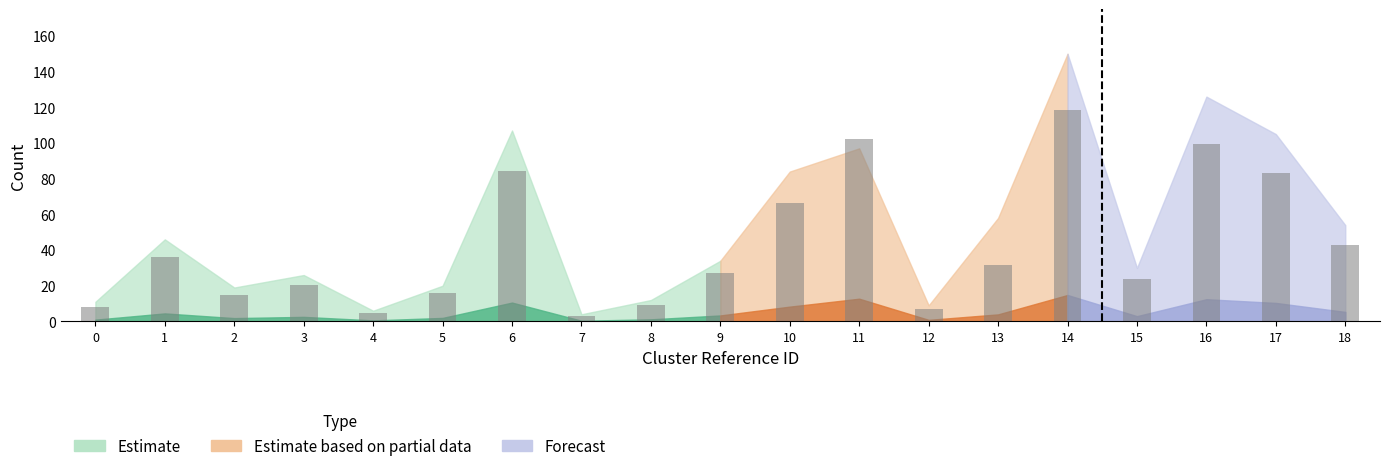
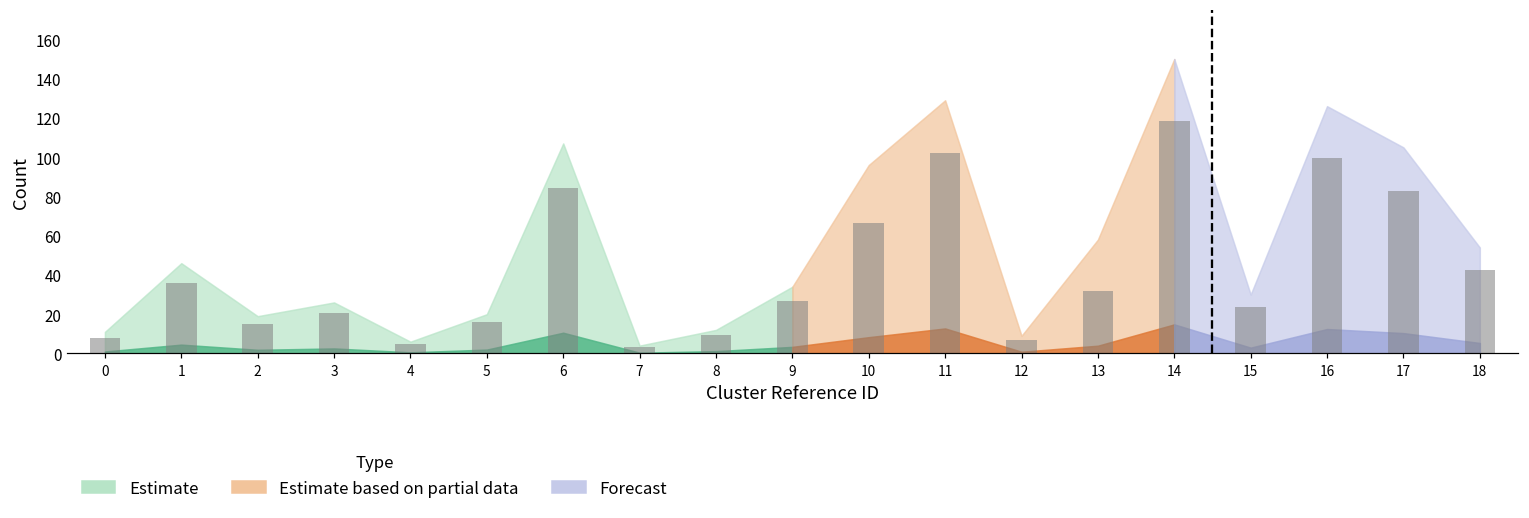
Estimate based on partial data, 10: 84 -> 96
Estimate based on partial data, 11: 97 -> 129
